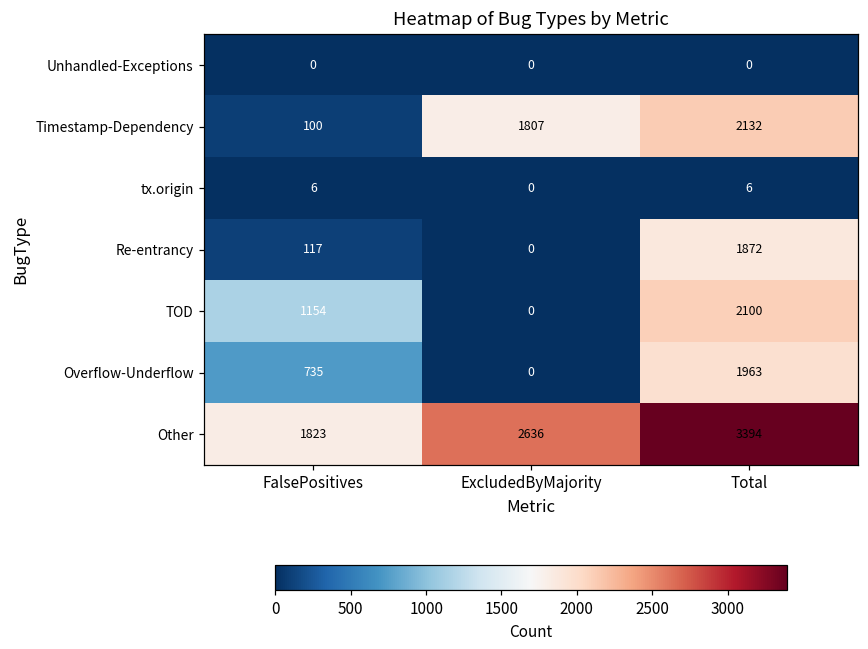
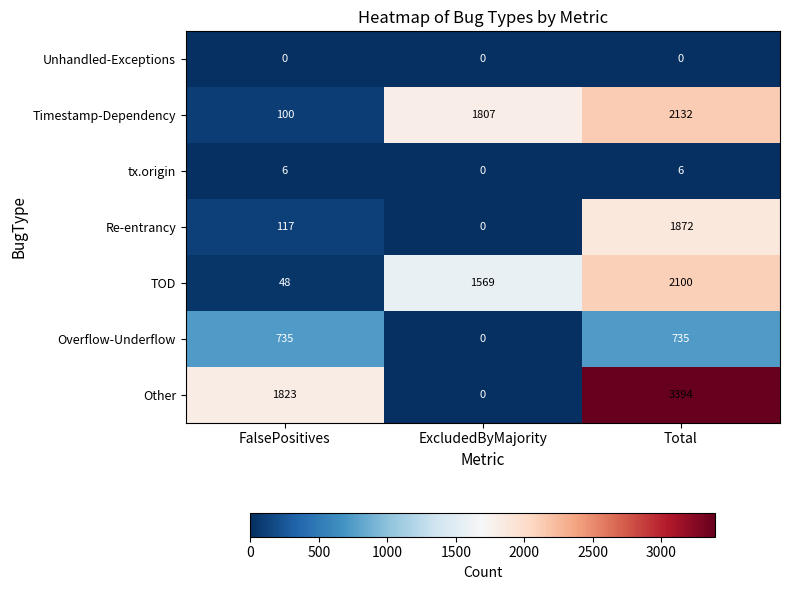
TOD, FalsePositives: 1154 -> 48
TOD, ExcludedByMajority: 0 -> 1569
Overflow-Underflow, Total: 1963 -> 735
Other, ExcludedByMajority: 2636 -> 0
